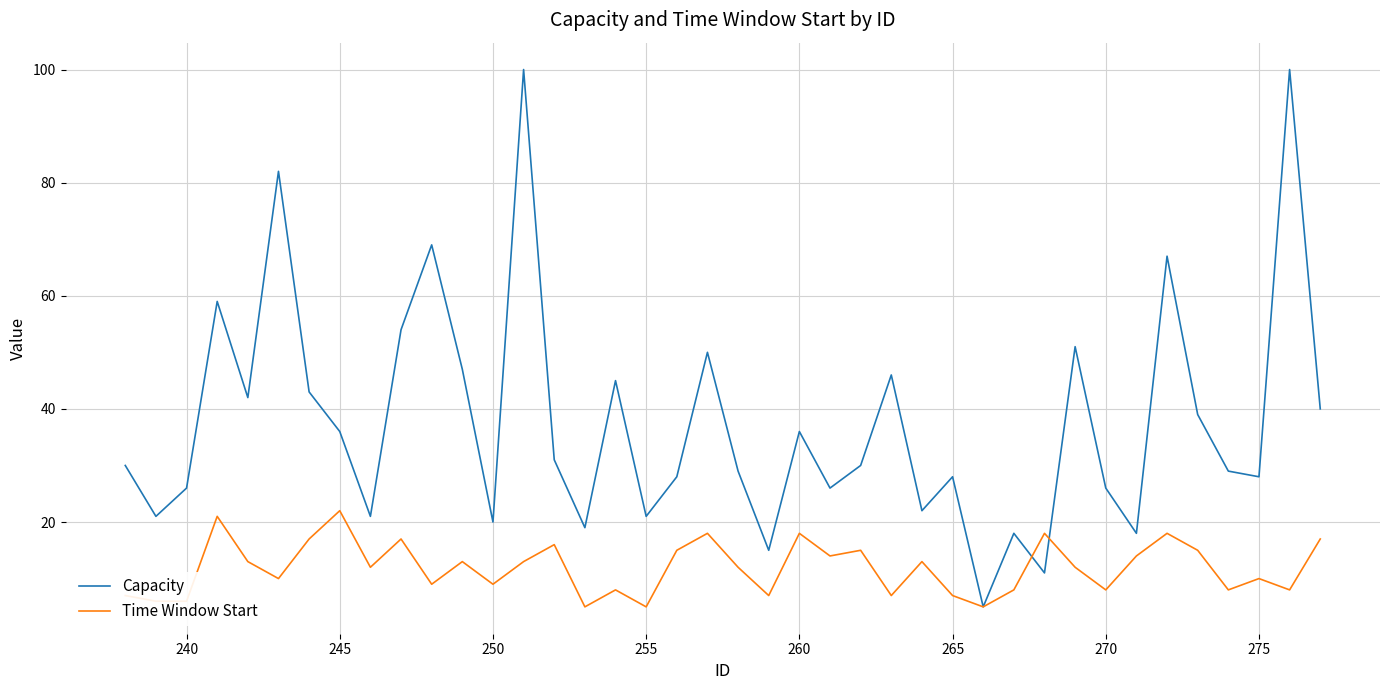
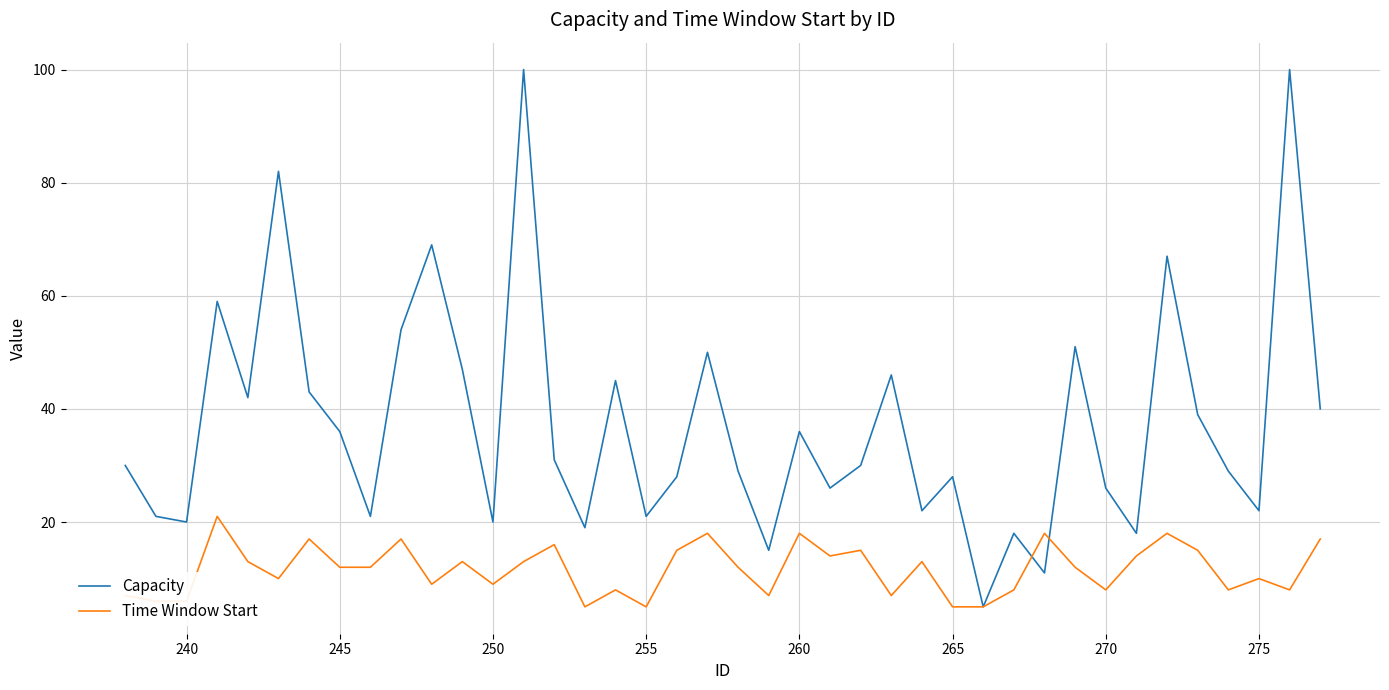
Capacity, 240: 26 -> 20
Time Window Start, 245: 22 -> 12
Time Window Start, 265: 7 -> 5
Capacity, 275: 28 -> 22
